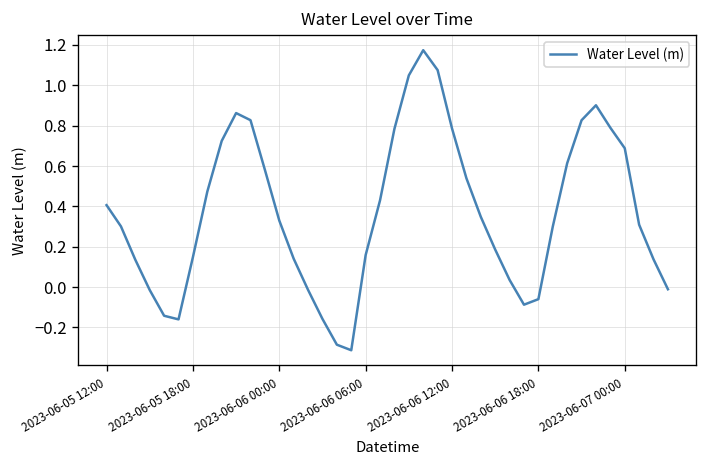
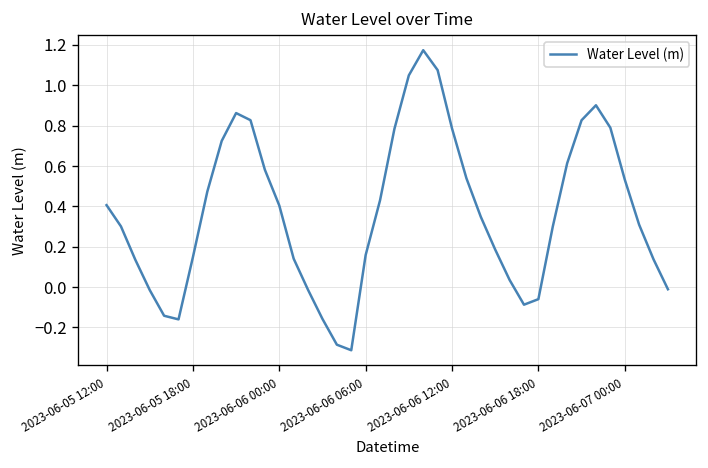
2023-06-06 00:00: 0.33 -> 0.40
2023-06-07 00:00: 0.69 -> 0.53
